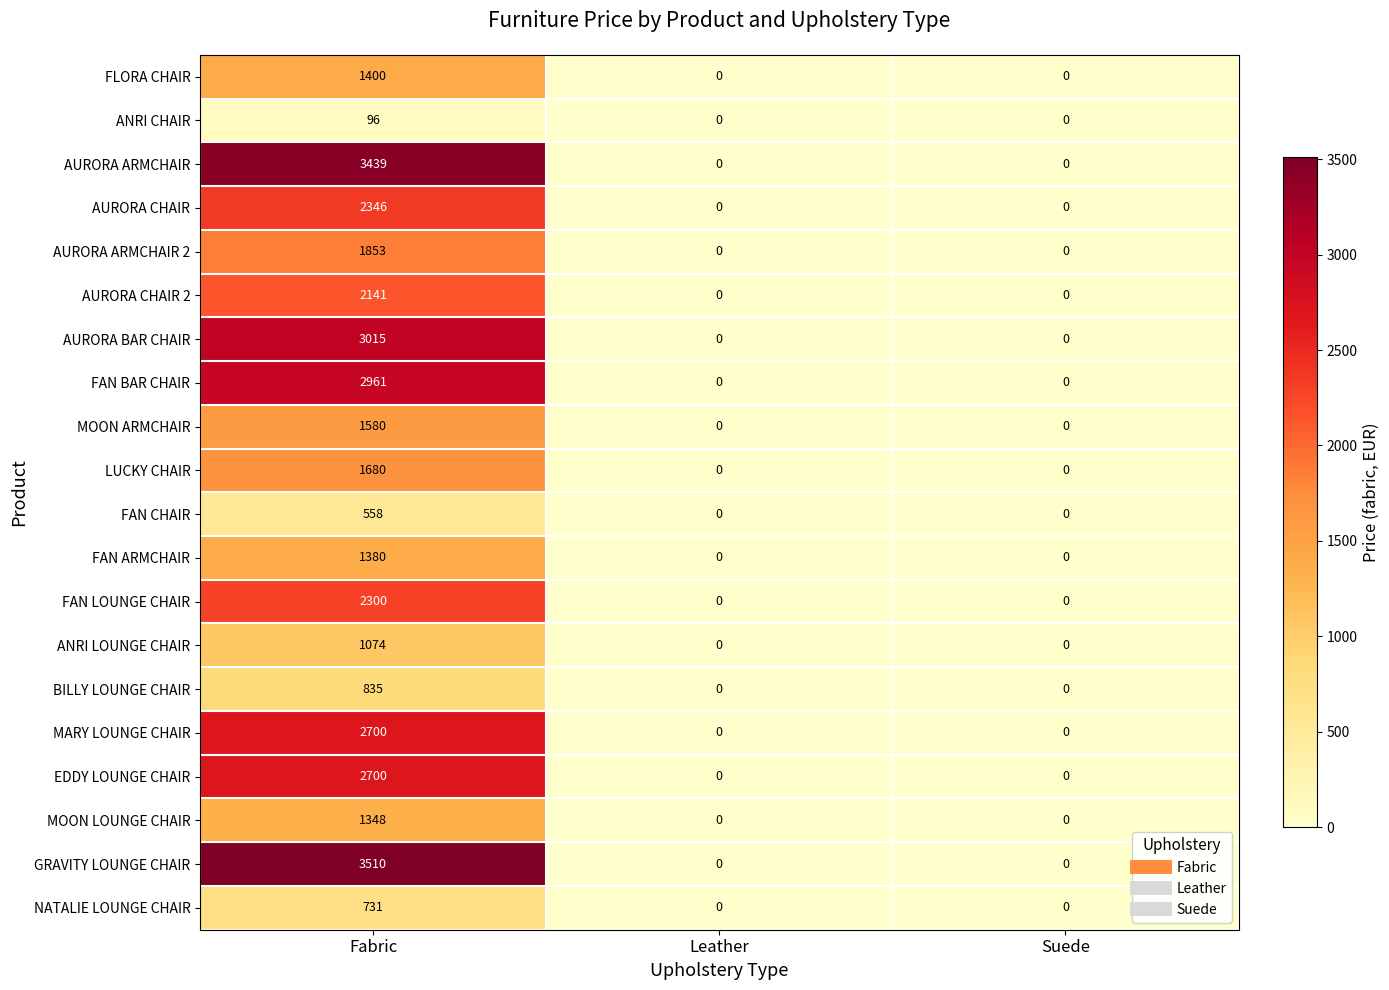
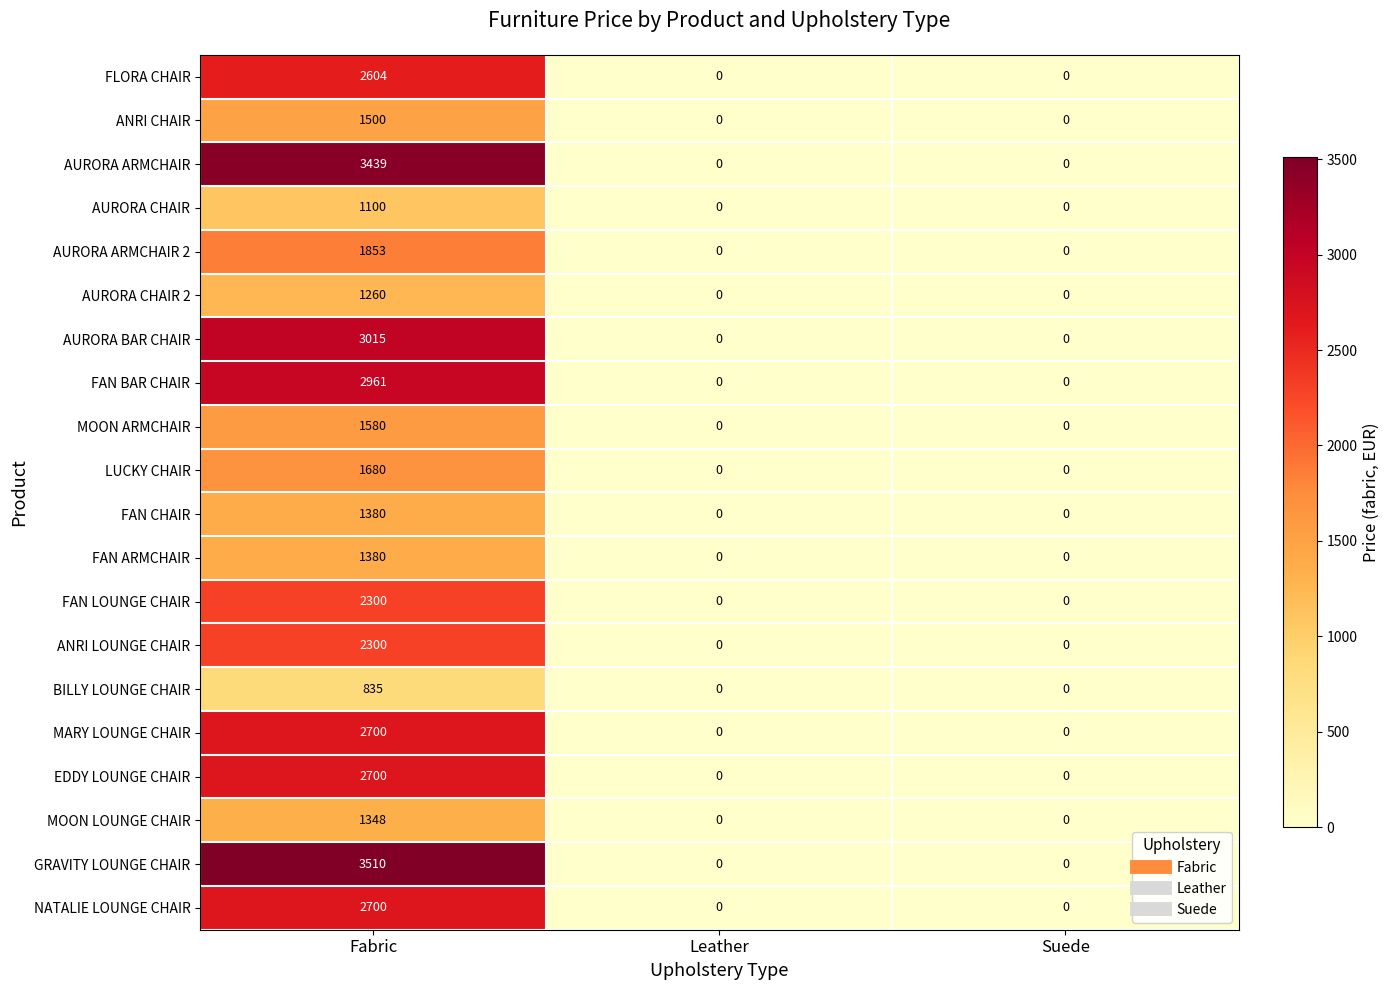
FLORA CHAIR, Fabric: 1400 -> 2604
ANRI CHAIR, Fabric: 96 -> 1500
AURORA CHAIR, Fabric: 2346 -> 1100
AURORA CHAIR 2, Fabric: 2141 -> 1260
FAN CHAIR, Fabric: 558 -> 1380
ANRI LOUNGE CHAIR, Fabric: 1074 -> 2300
NATALIE LOUNGE CHAIR, Fabric: 731 -> 2700
